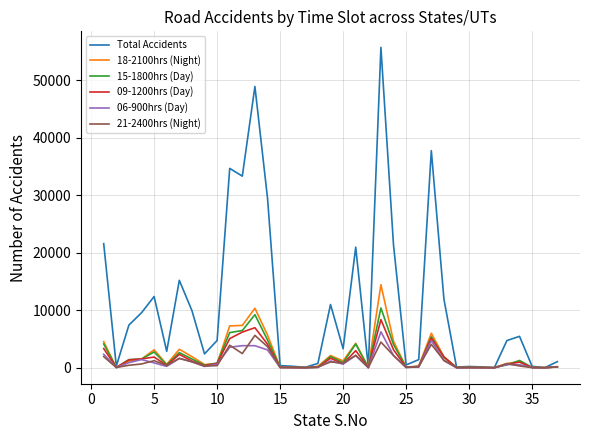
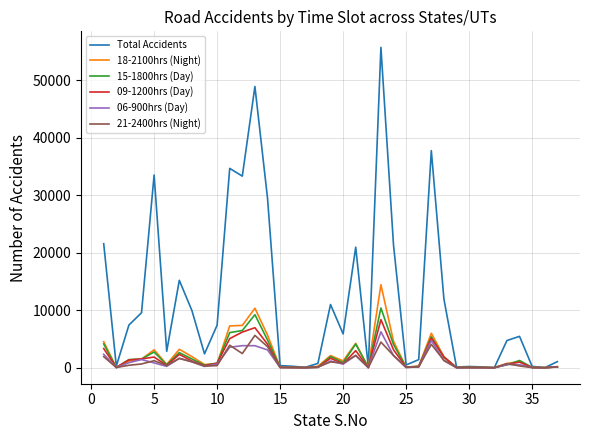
Total Accidents, 5: 12000 -> 33000
Total Accidents, 10: 5000 -> 7000
Total Accidents, 20: 3000 -> 6000
